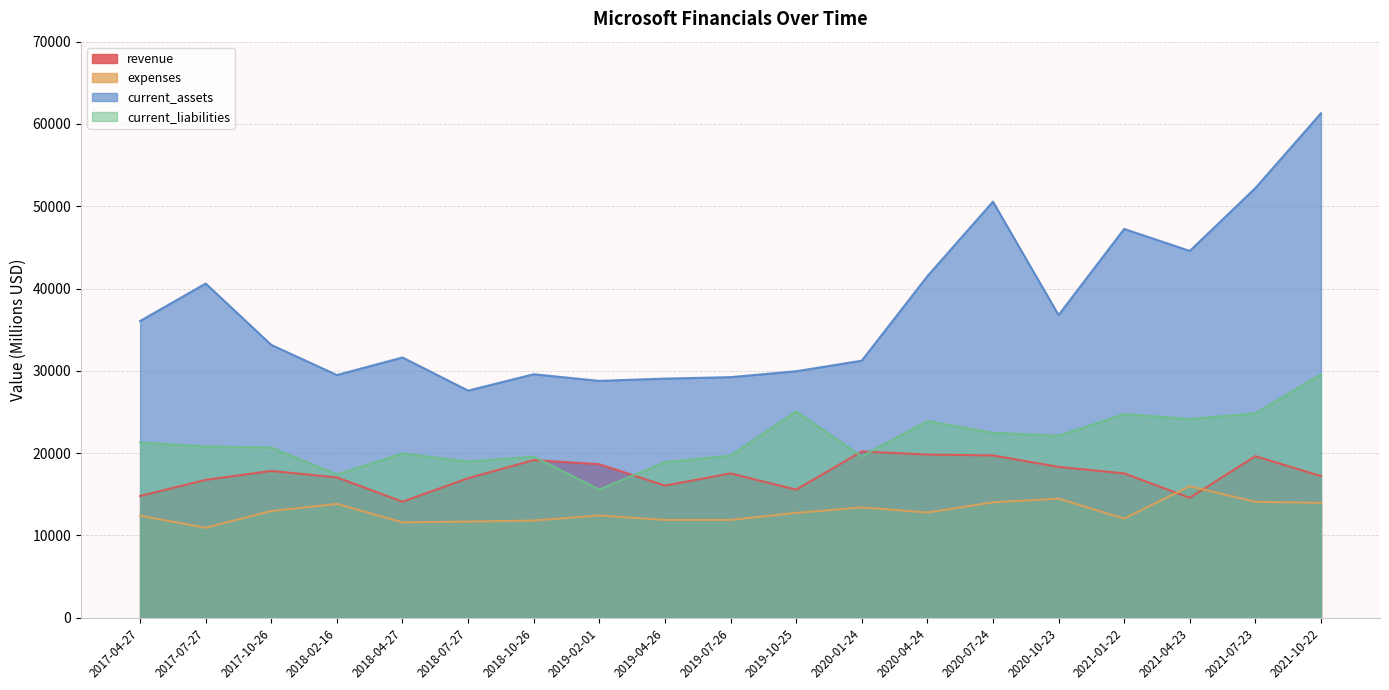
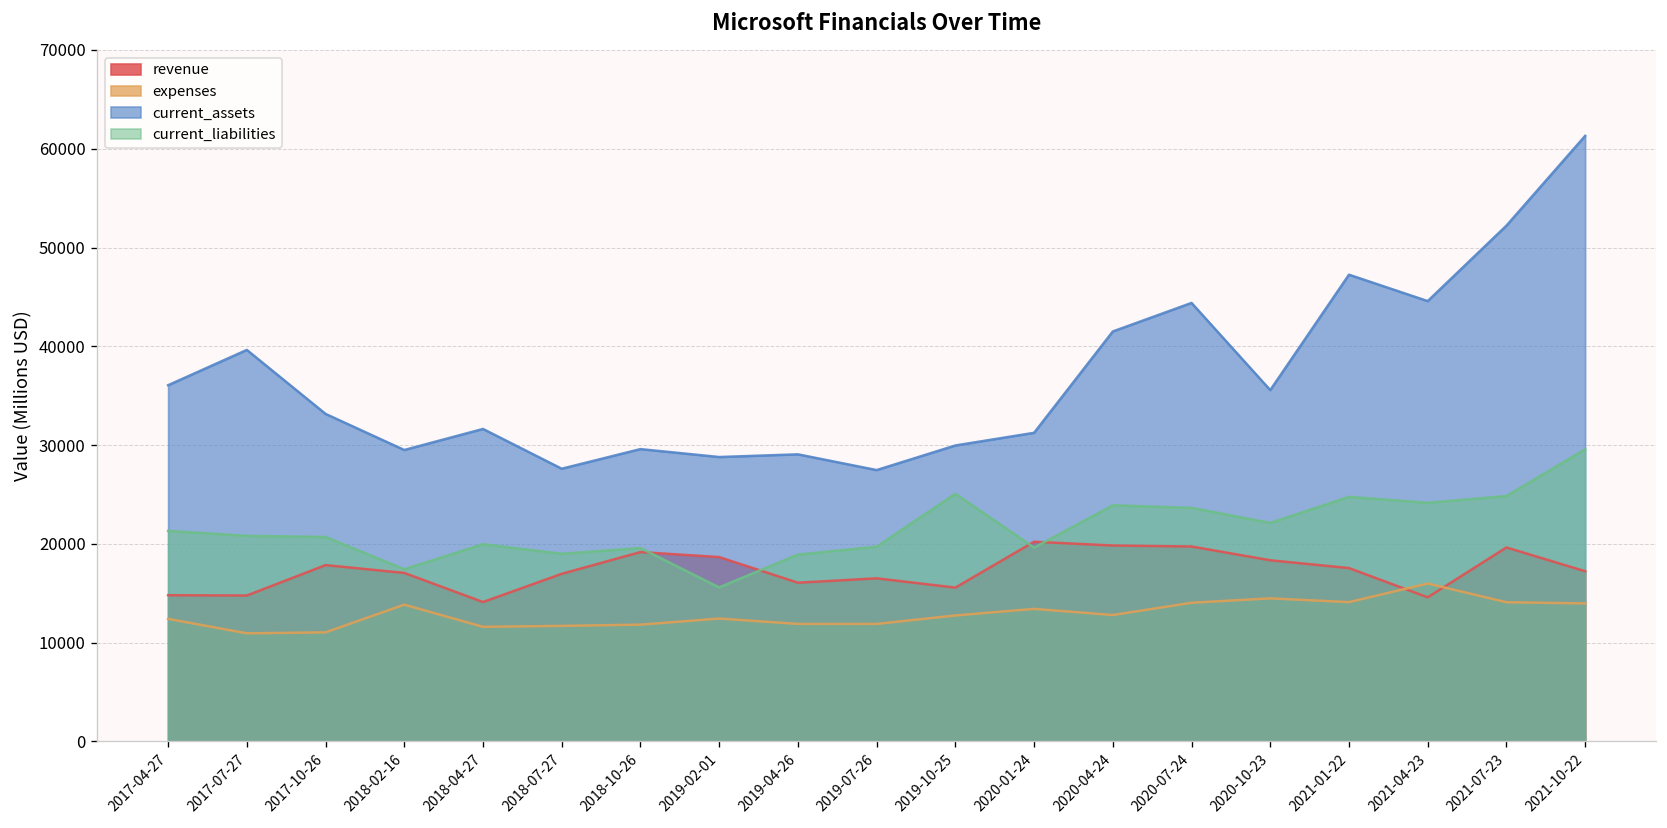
revenue, 2017-07-27: 17000 -> 15000
current_assets, 2017-07-27: 41000 -> 40000
expenses, 2017-10-26: 13000 -> 11000
revenue, 2019-07-26: 18000 -> 17000
current_assets, 2019-07-26: 29000 -> 27000
current_assets, 2020-07-24: 51000 -> 44000
current_liabilities, 2020-07-24: 22000 -> 24000
current_assets, 2020-10-23: 37000 -> 36000
expenses, 2021-01-22: 12000 -> 14000
